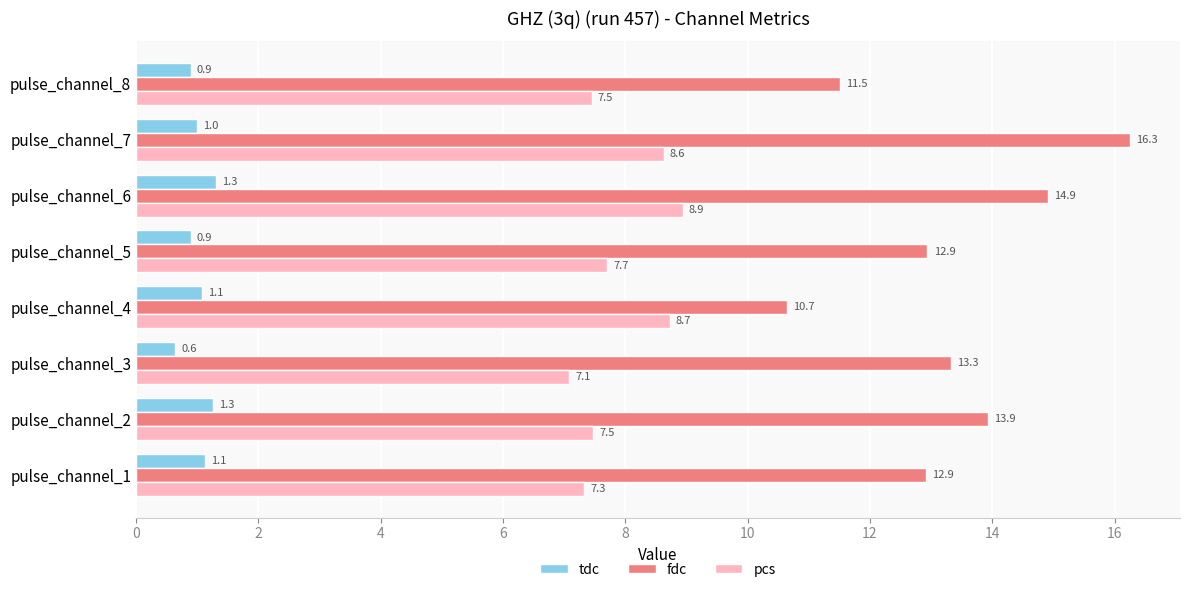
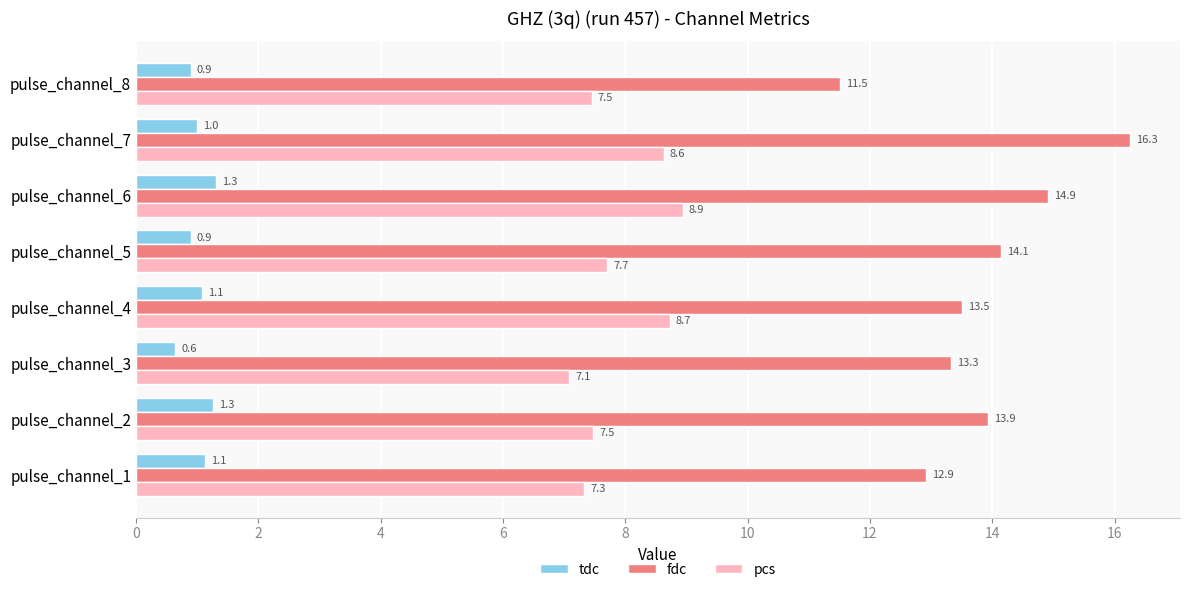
fdc, pulse_channel_5: 12.9 -> 14.1
fdc, pulse_channel_4: 10.7 -> 13.5
